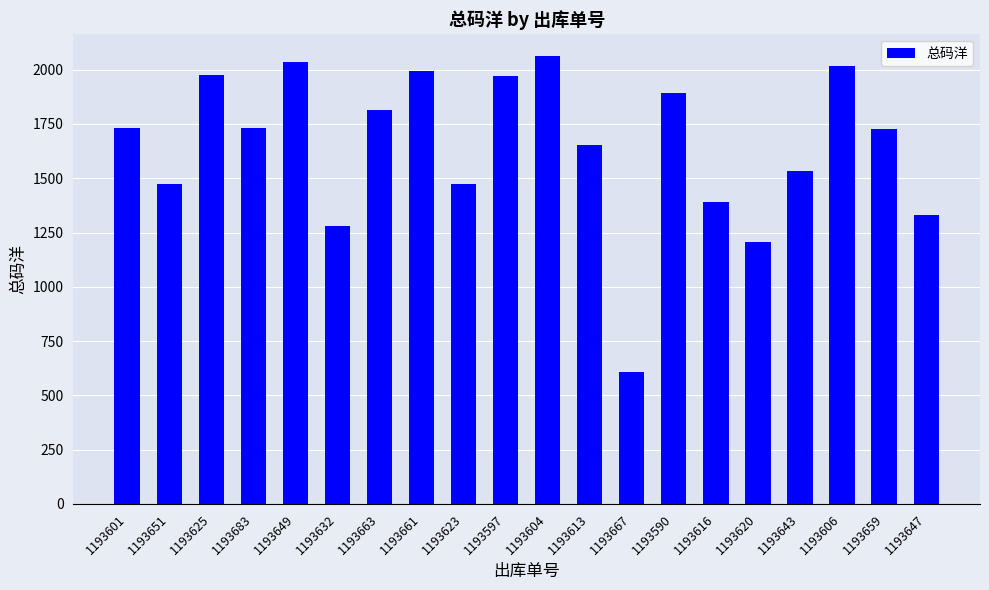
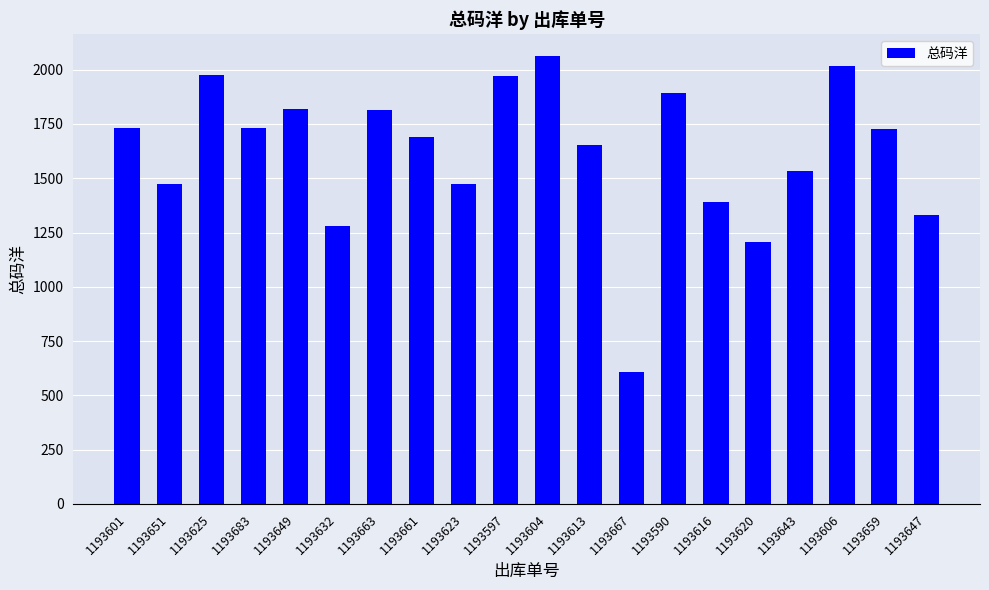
1193649: 2030 -> 1820
1193661: 1990 -> 1690
